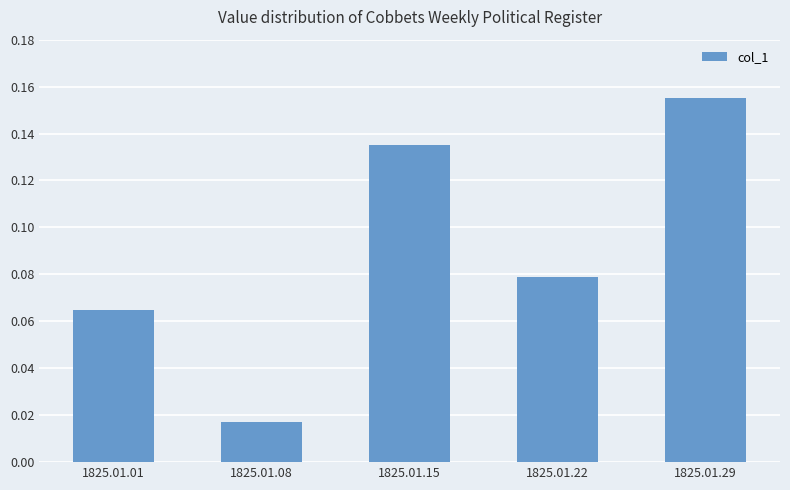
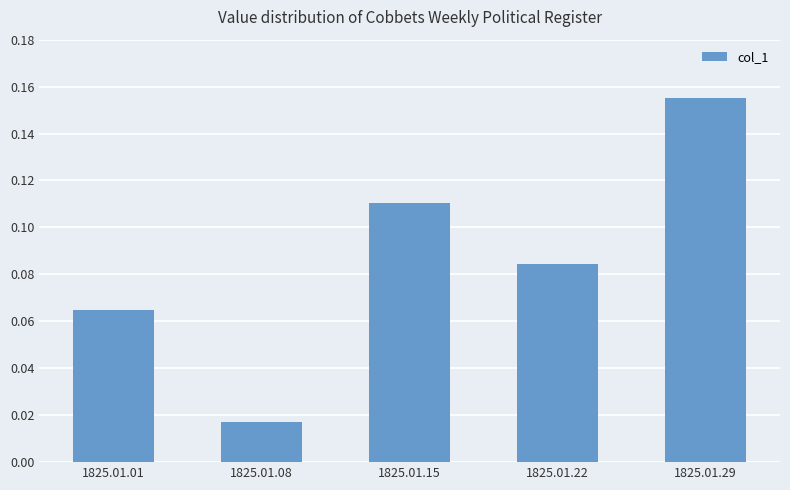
1825.01.15: 0.135 -> 0.110
1825.01.22: 0.079 -> 0.085
